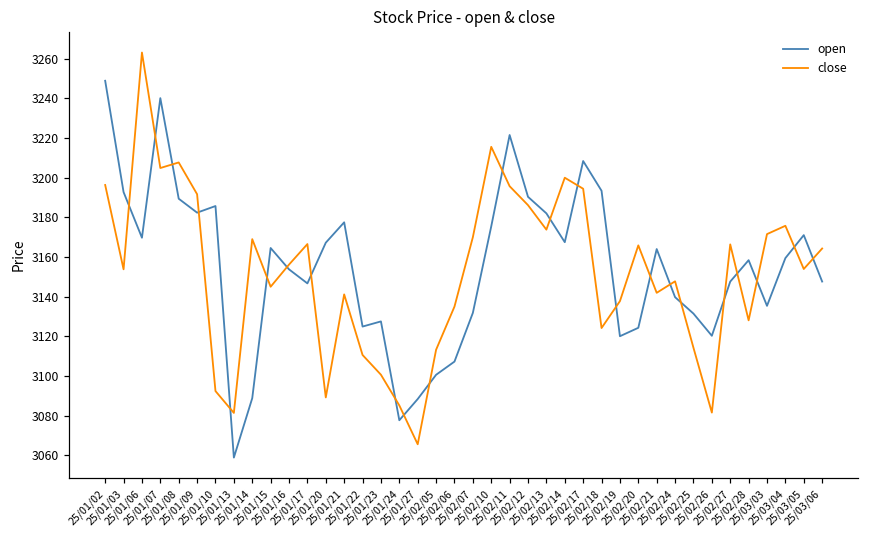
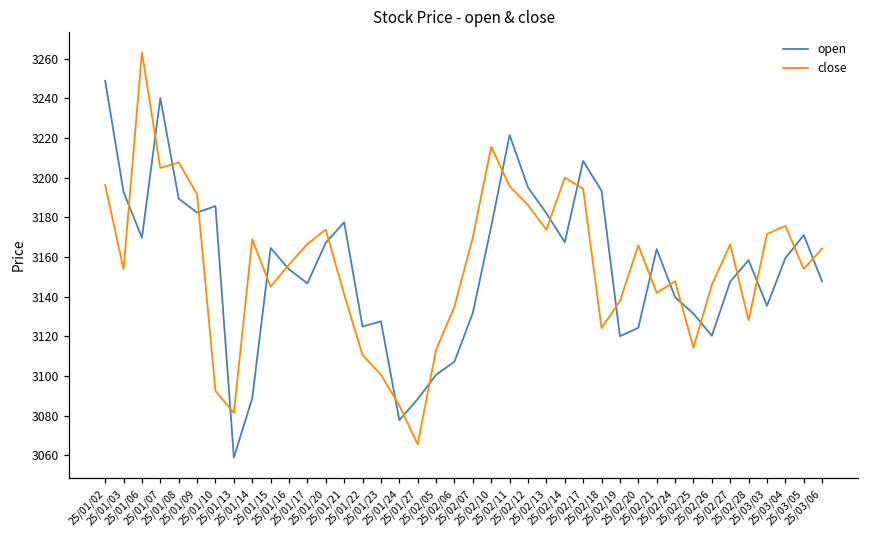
close, 25/01/20: 3089 -> 3174
open, 25/02/12: 3190 -> 3195
close, 25/02/26: 3081 -> 3146
